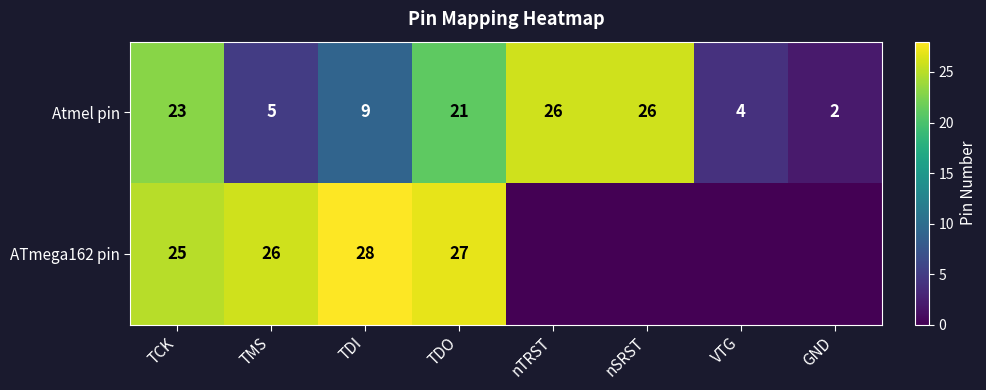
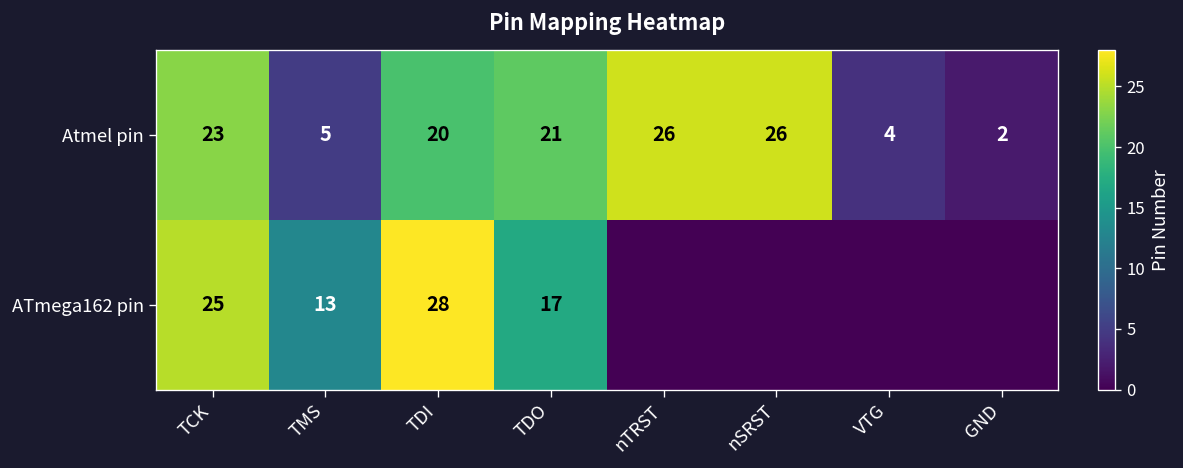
Atmel pin, TDI: 9 -> 20
ATmega162 pin, TMS: 26 -> 13
ATmega162 pin, TDO: 27 -> 17
